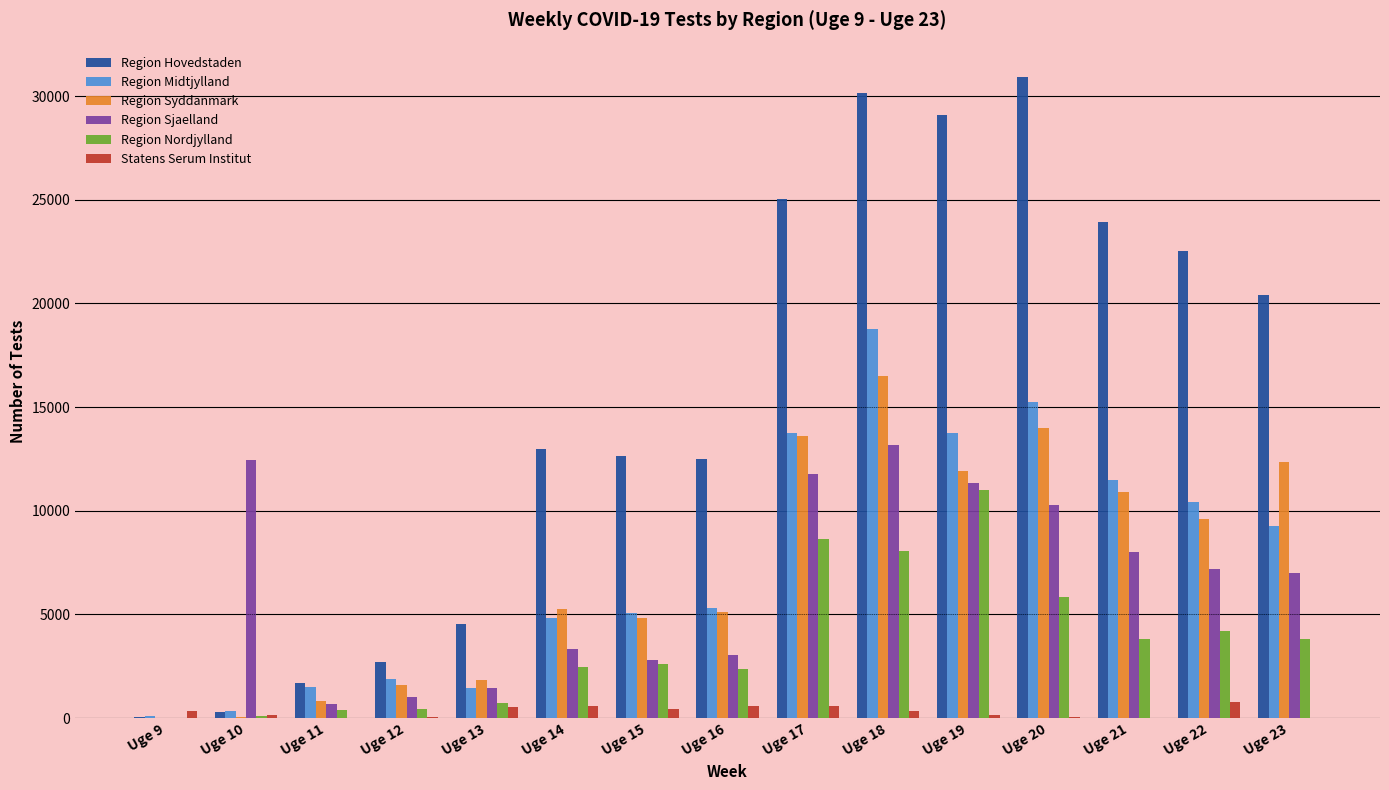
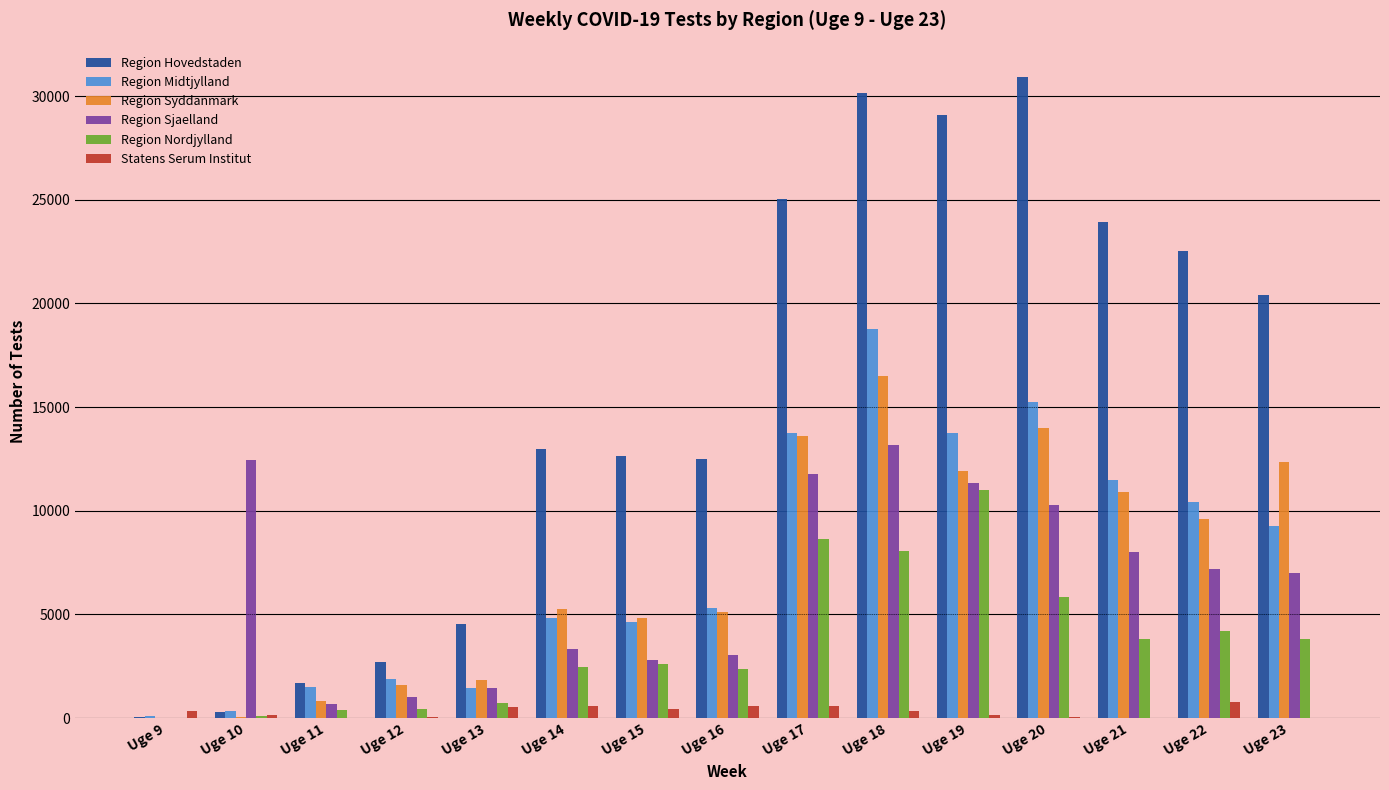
Region Midtjylland, Uge 15: 5000 -> 4600
